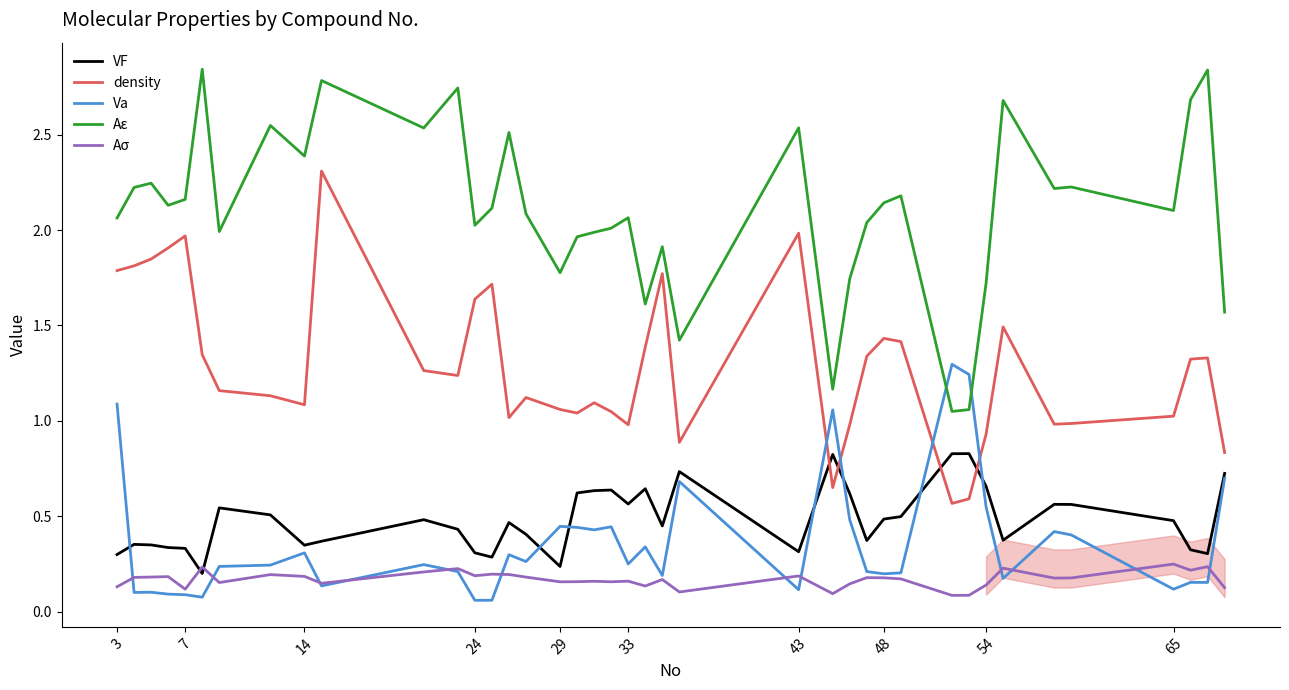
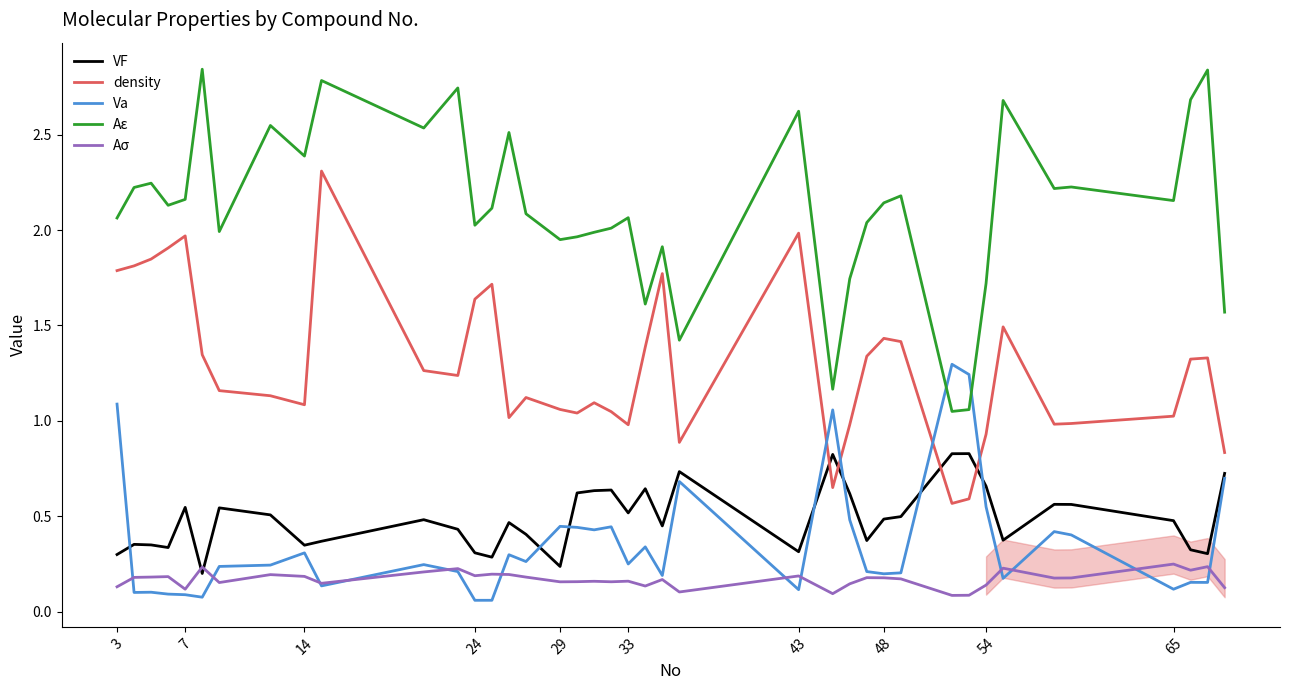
VF, 7: 0.33 -> 0.55
Aε, 29: 1.78 -> 1.95
VF, 33: 0.56 -> 0.52
Aε, 43: 2.54 -> 2.62
Aε, 65: 2.10 -> 2.15
